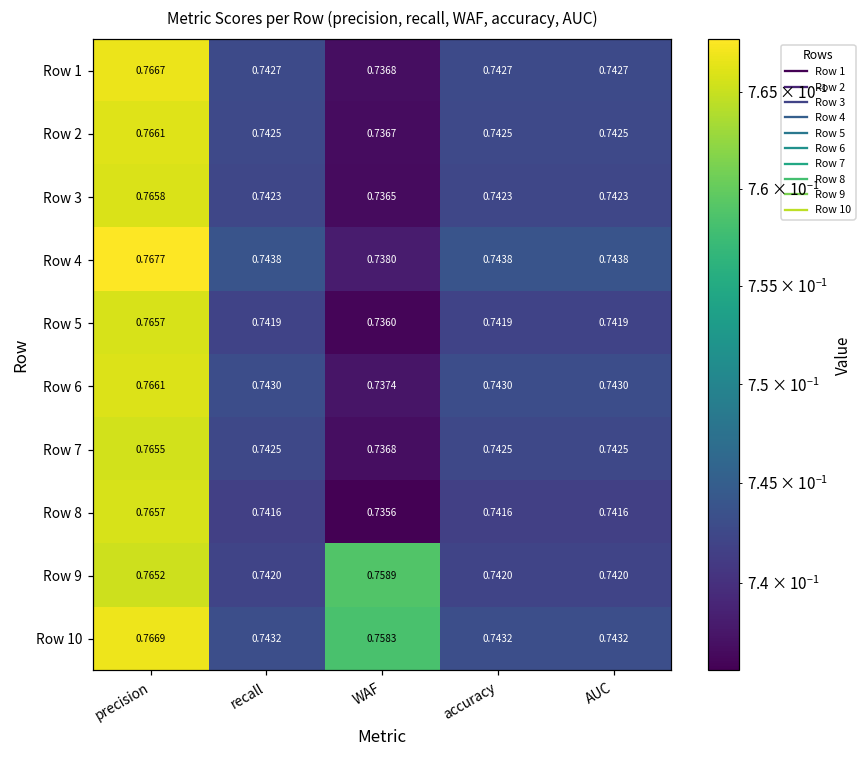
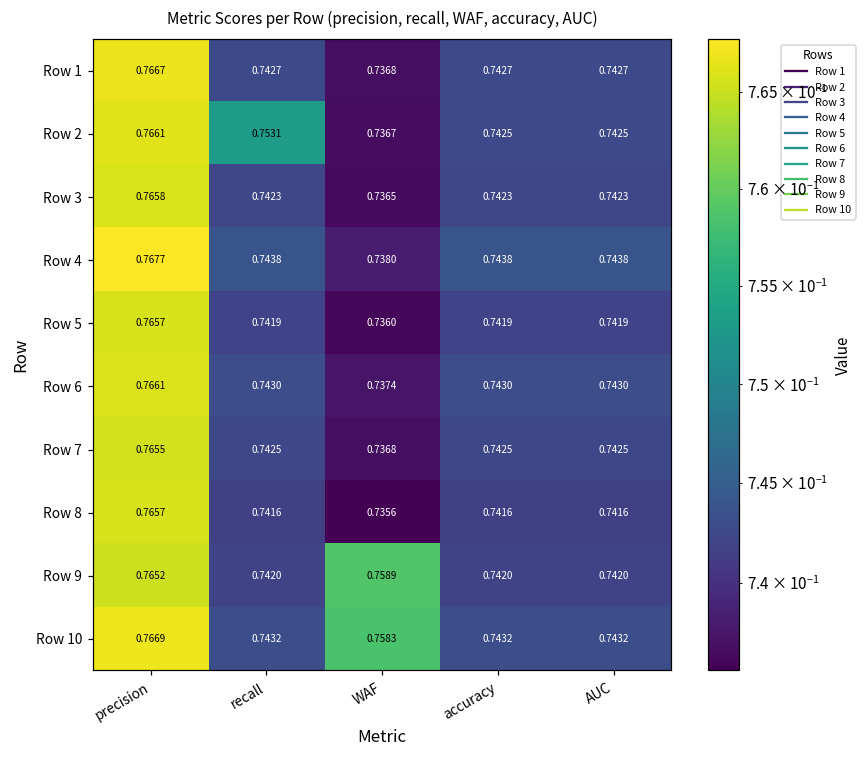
Row 2, recall: 0.7425 -> 0.7531
